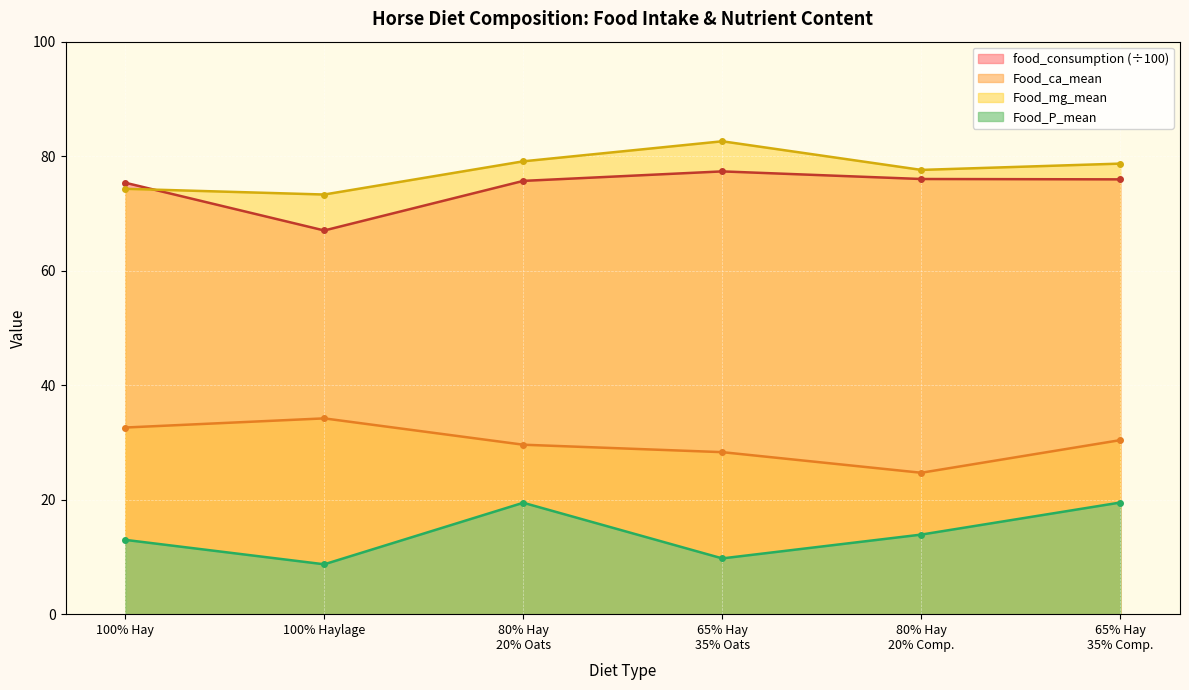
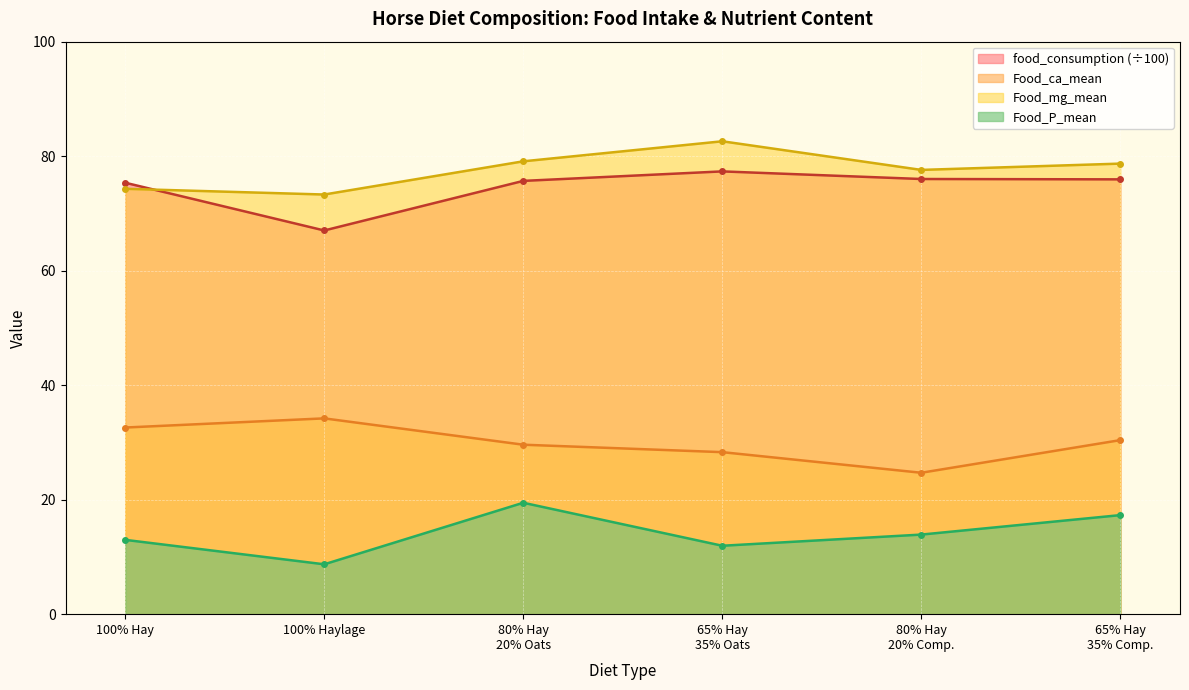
Food_P_mean, 65% Hay 35% Oats: 10 -> 12
Food_P_mean, 65% Hay 35% Comp.: 20 -> 17
